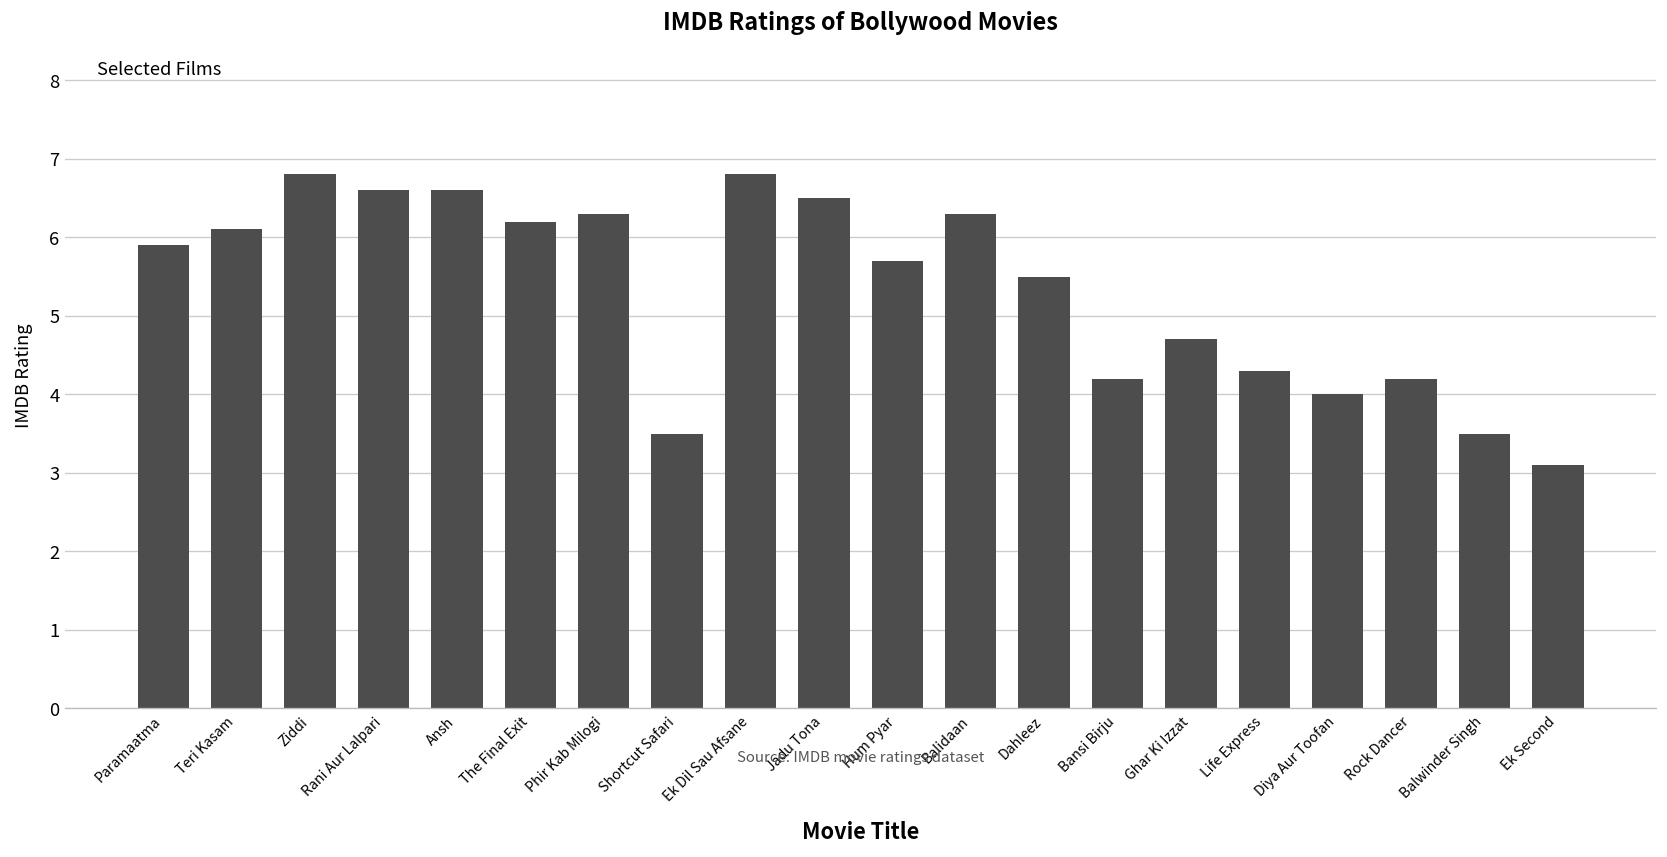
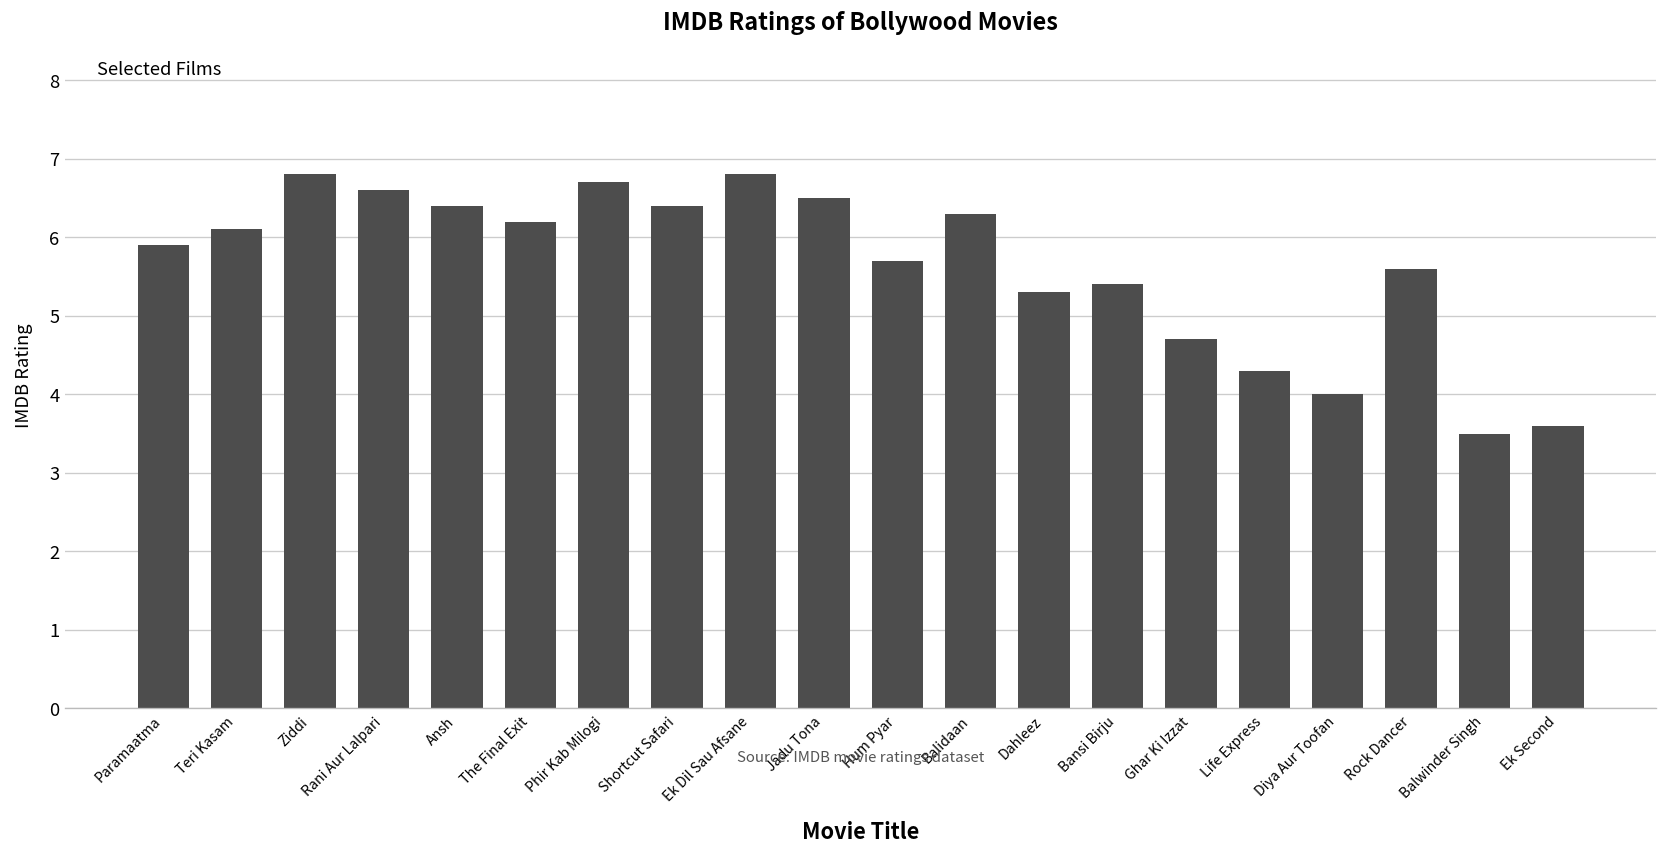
Ansh: 6.6 -> 6.4
Phir Kab Milogi: 6.3 -> 6.7
Shortcut Safari: 3.5 -> 6.4
Dahleez: 5.5 -> 5.3
Bansi Birju: 4.2 -> 5.4
Rock Dancer: 4.2 -> 5.6
Ek Second: 3.1 -> 3.6
